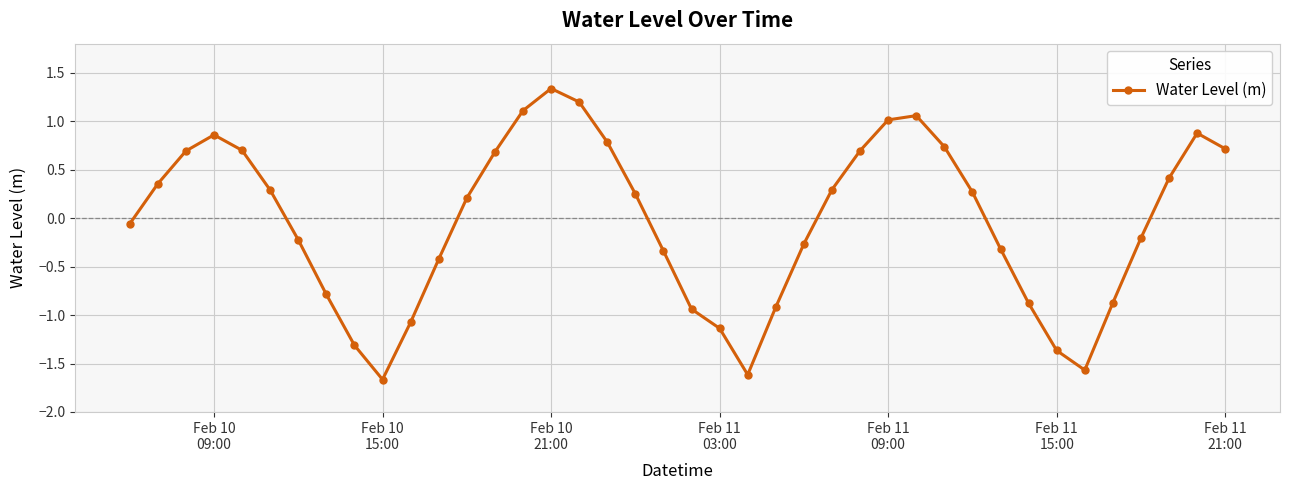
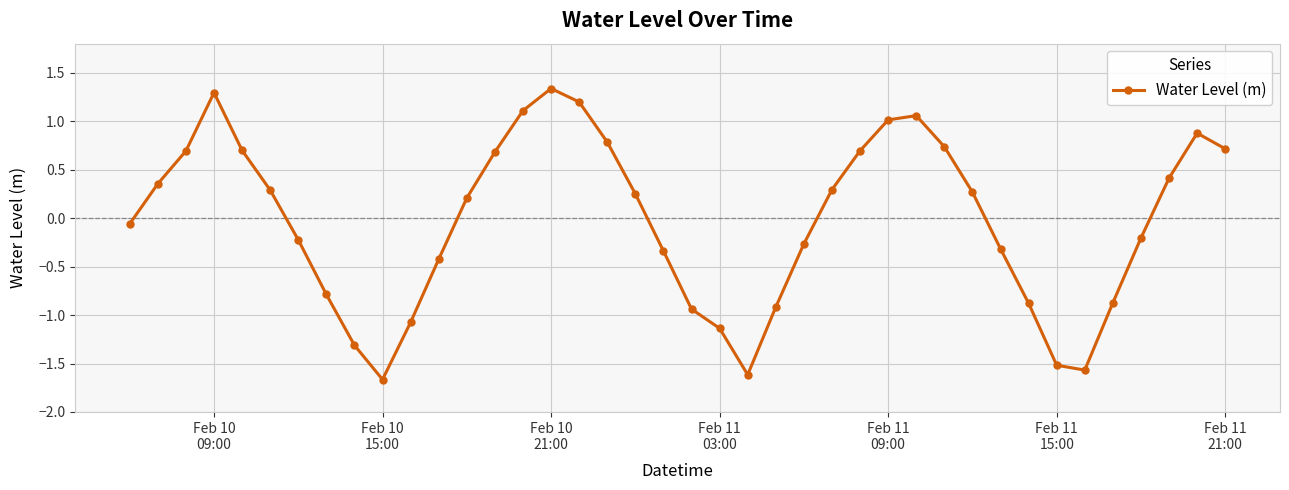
Feb 10 09:00: 0.9 -> 1.3
Feb 11 15:00: -1.4 -> -1.5
